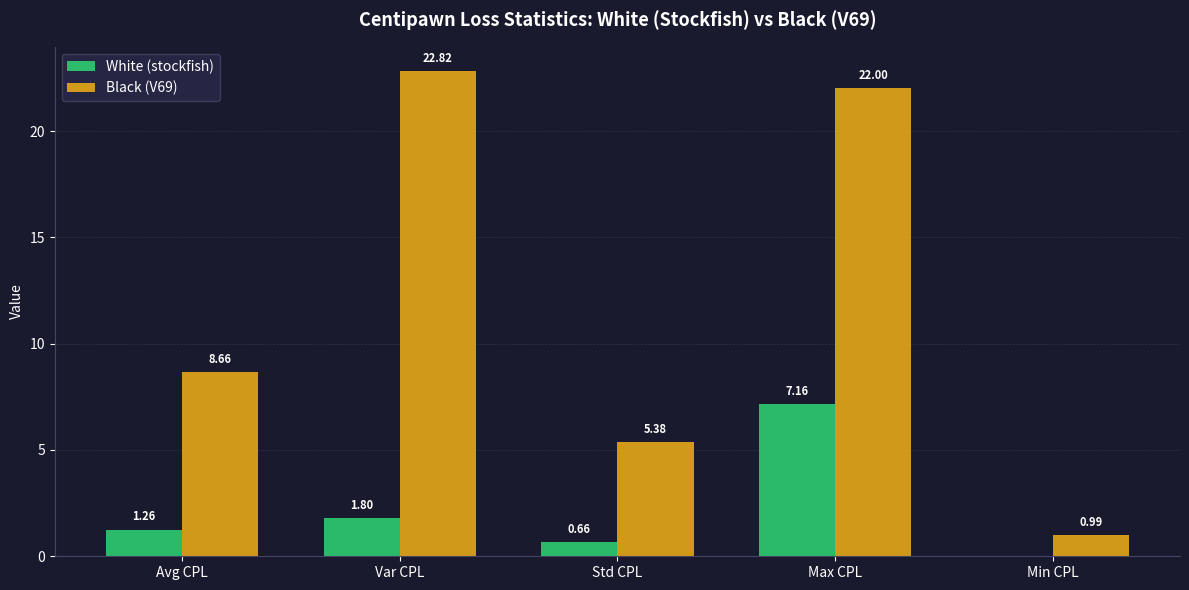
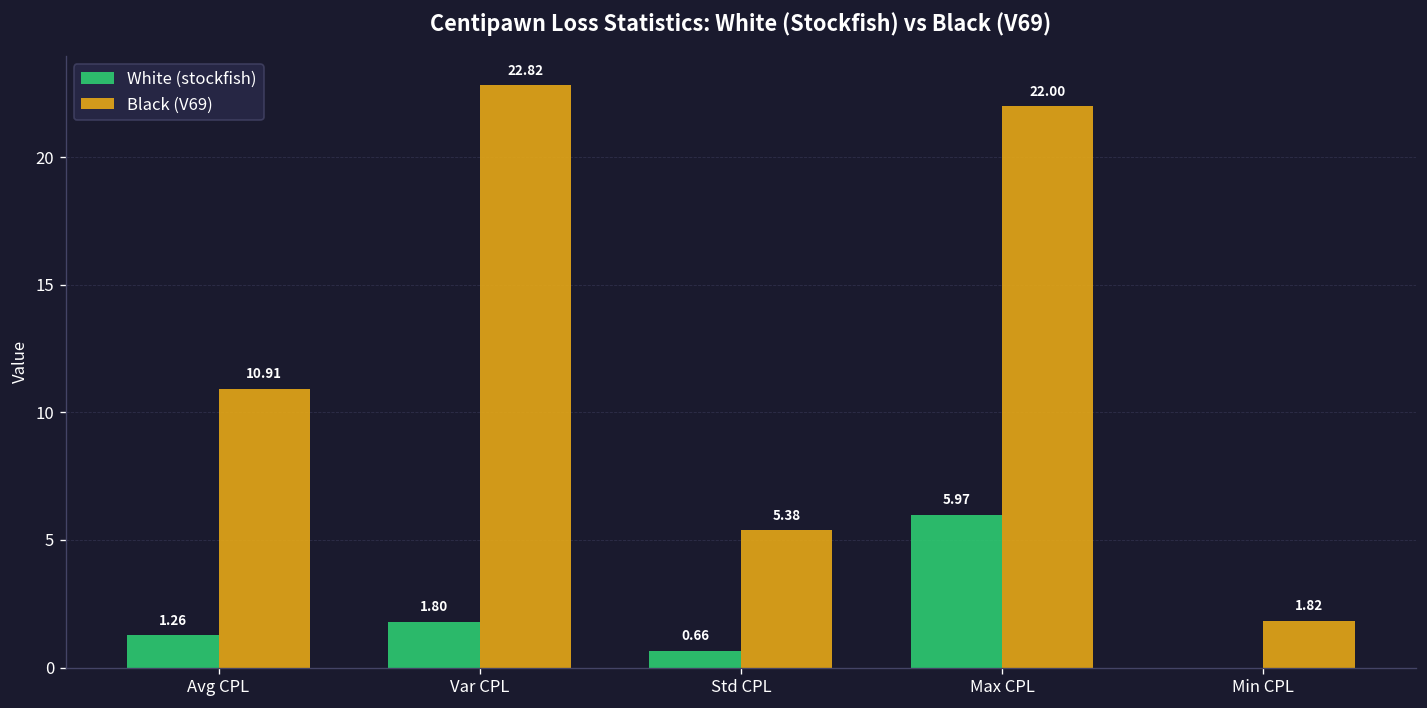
Black (V69), Avg CPL: 8.66 -> 10.91
White (stockfish), Max CPL: 7.16 -> 5.97
Black (V69), Min CPL: 0.99 -> 1.82
